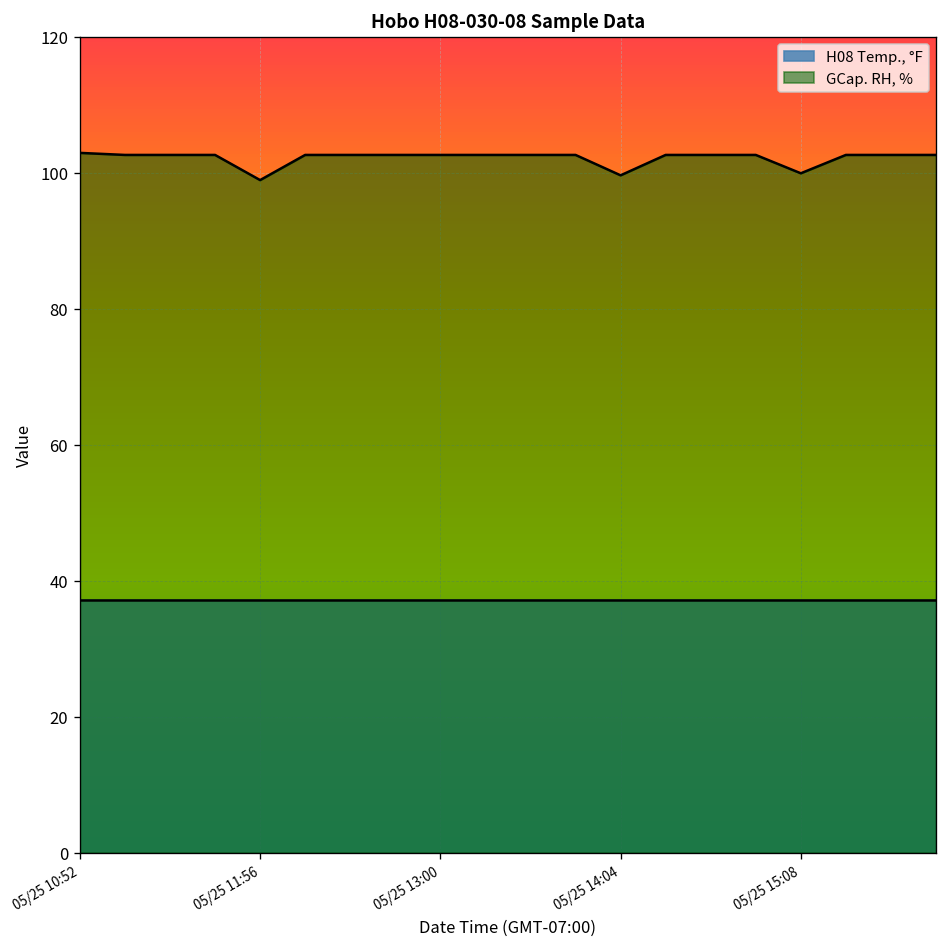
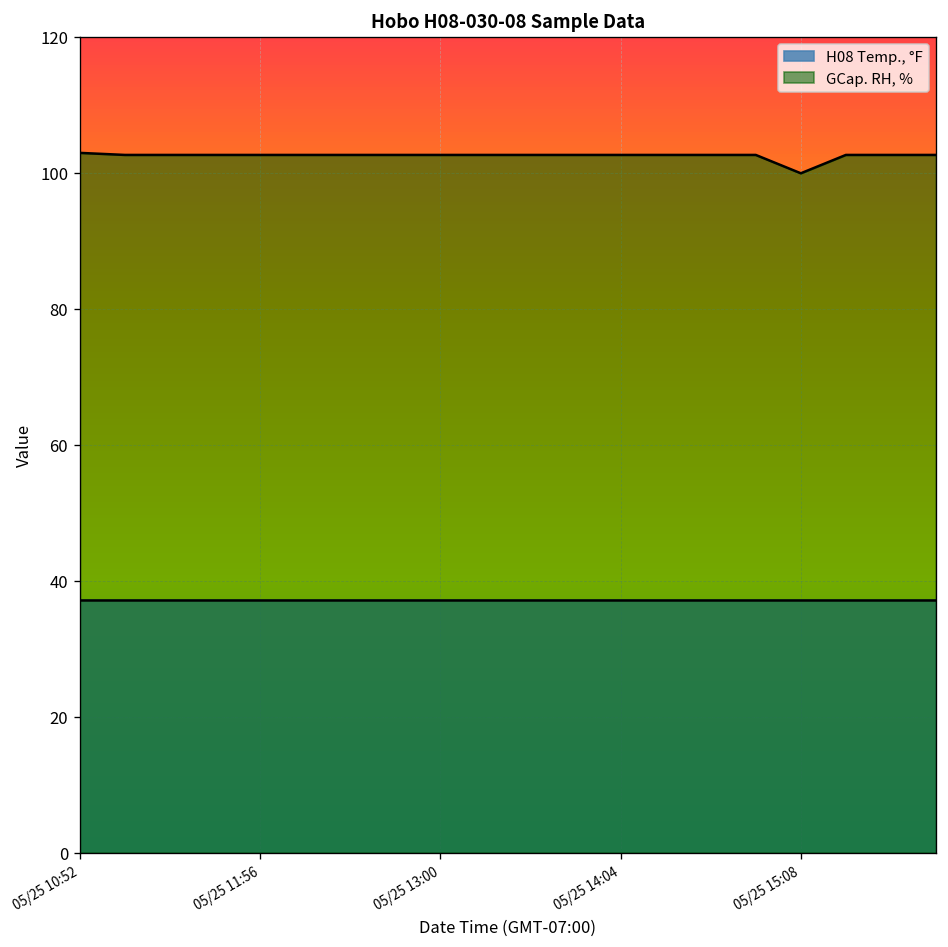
GCap. RH, %, 05/25 11:56: 99 -> 103
GCap. RH, %, 05/25 14:04: 100 -> 103
